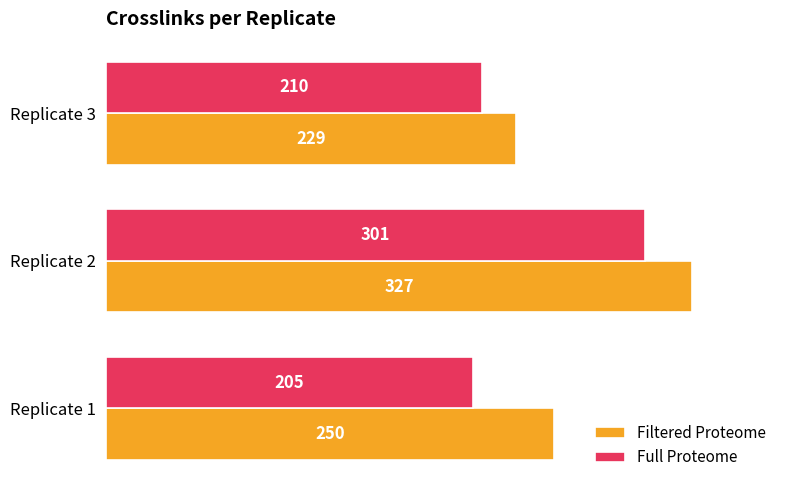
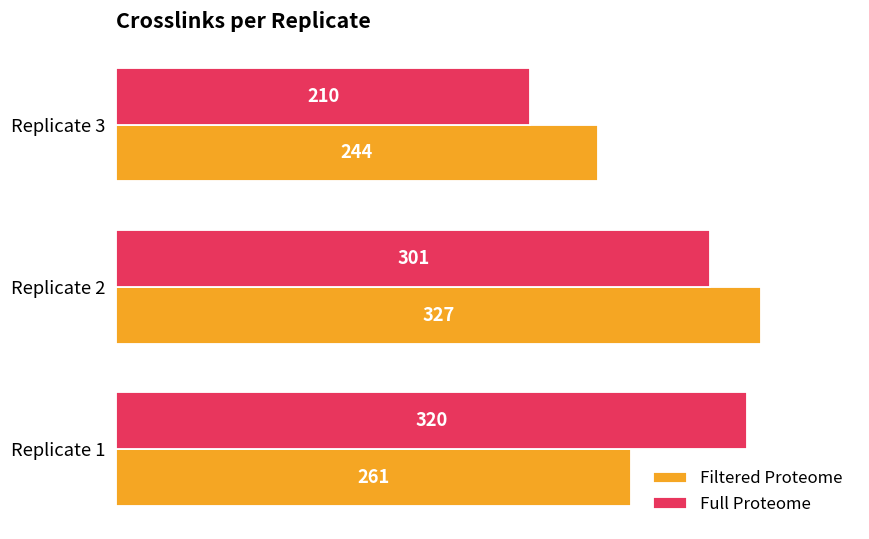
Filtered Proteome, Replicate 3: 229 -> 244
Full Proteome, Replicate 1: 205 -> 320
Filtered Proteome, Replicate 1: 250 -> 261
